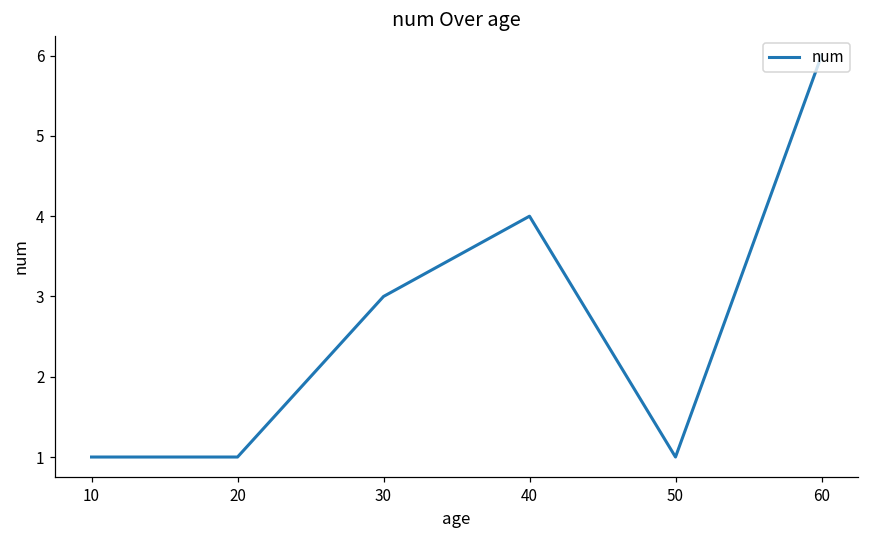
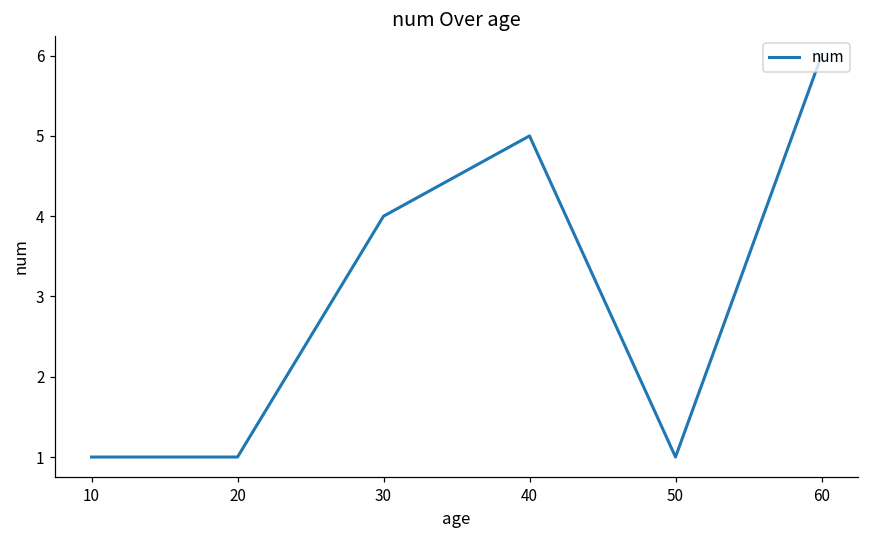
30: 3 -> 4
40: 4 -> 5
